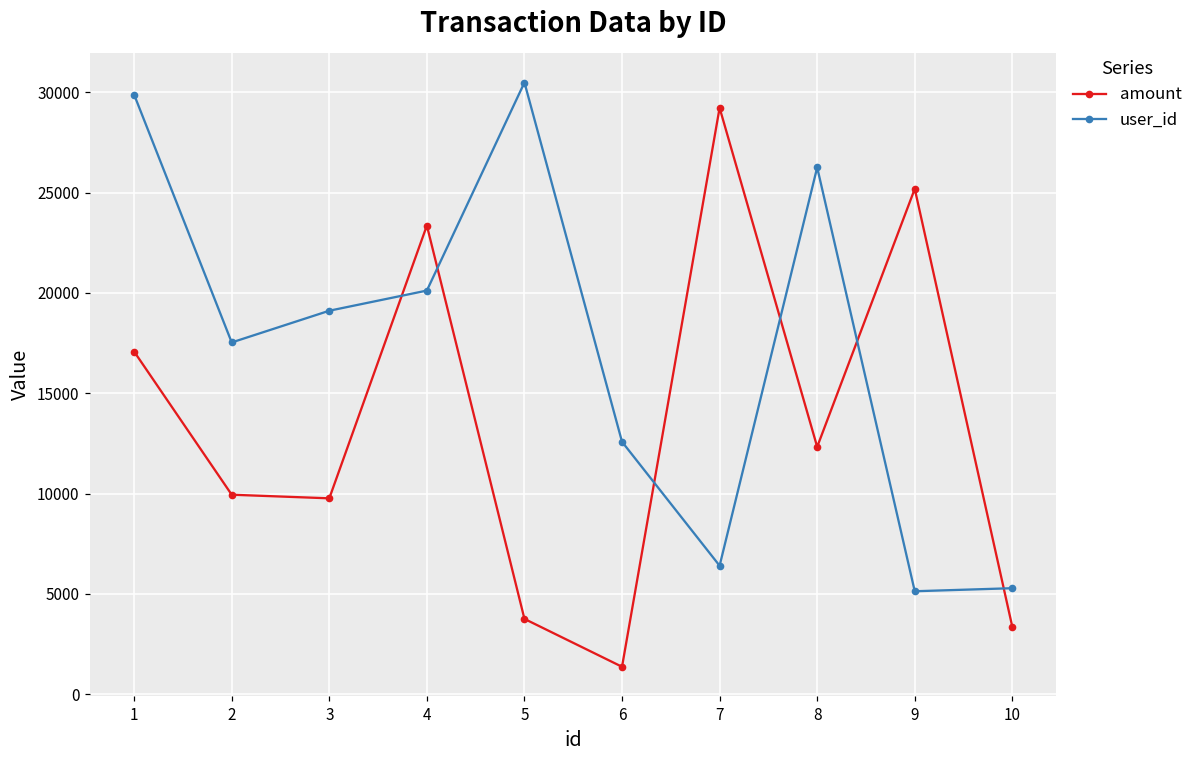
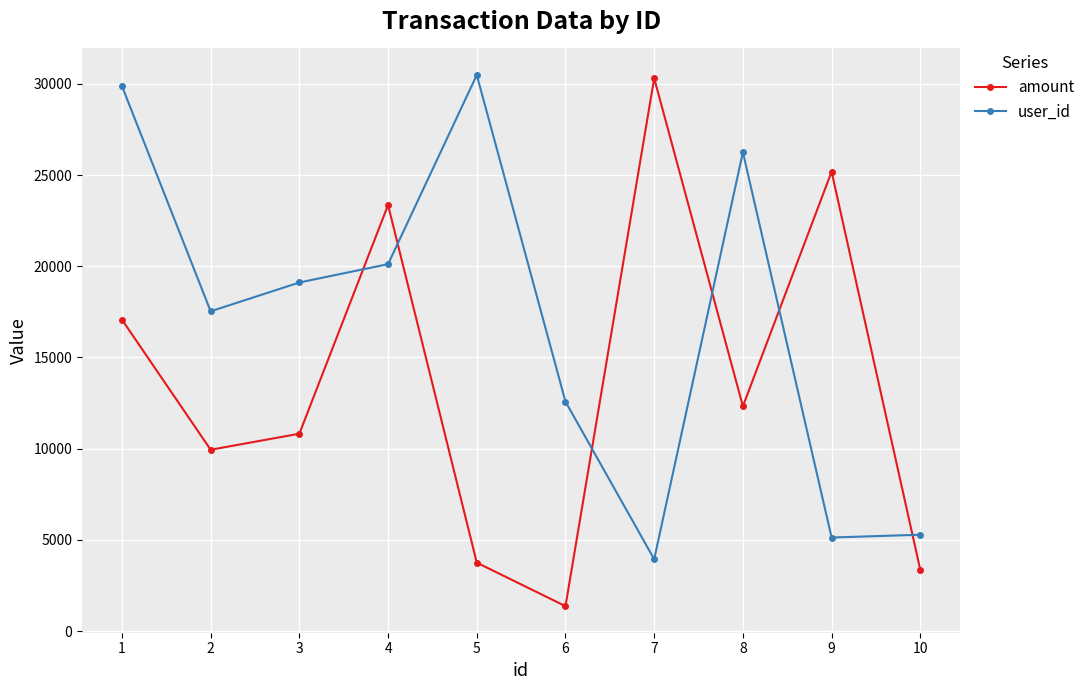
amount, 3: 9800 -> 10800
amount, 7: 29200 -> 30300
user_id, 7: 6400 -> 3900
